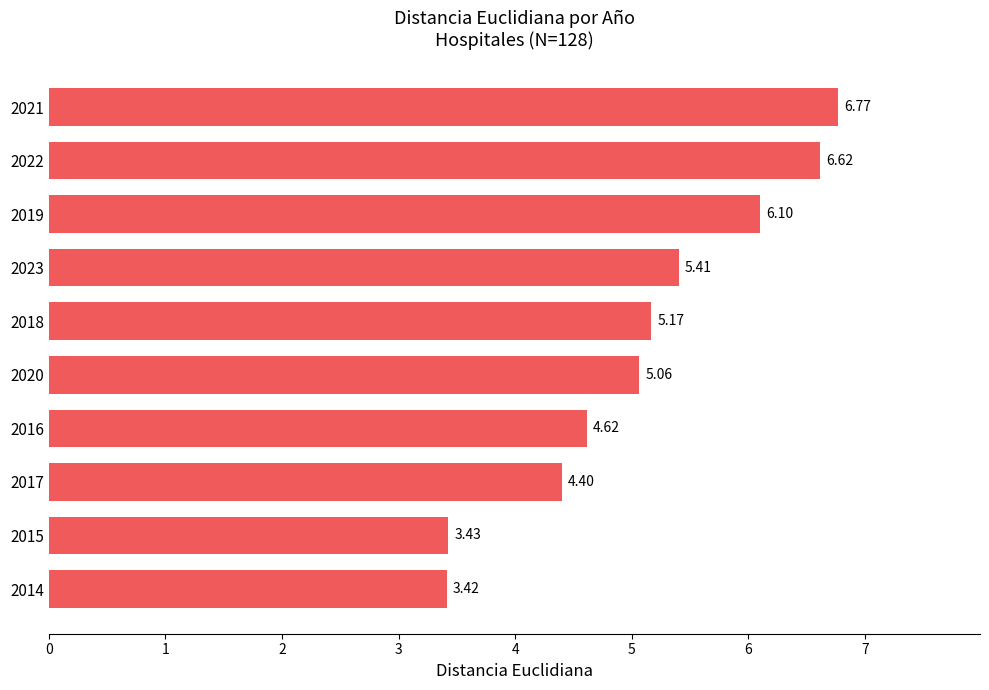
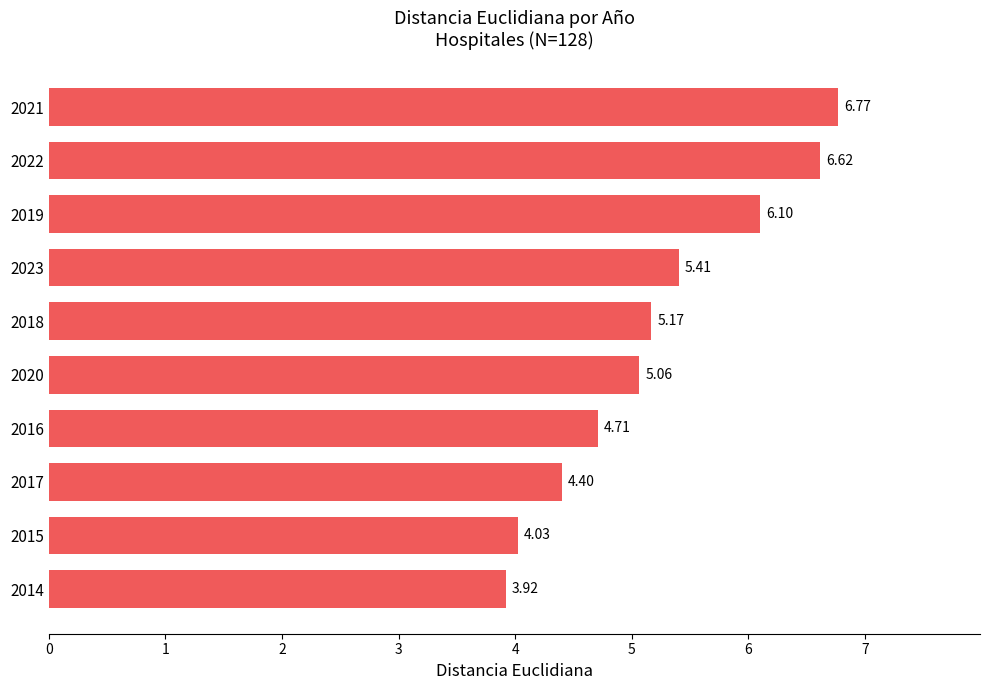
2016: 4.62 -> 4.71
2015: 3.43 -> 4.03
2014: 3.42 -> 3.92
